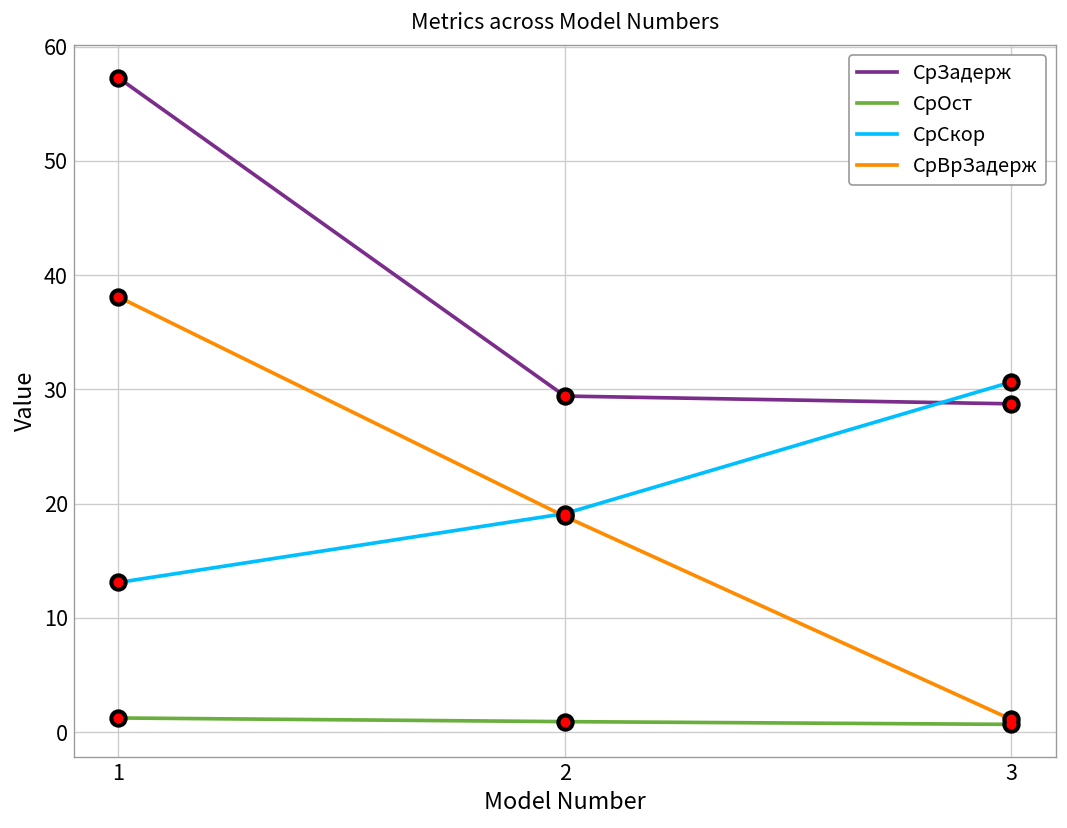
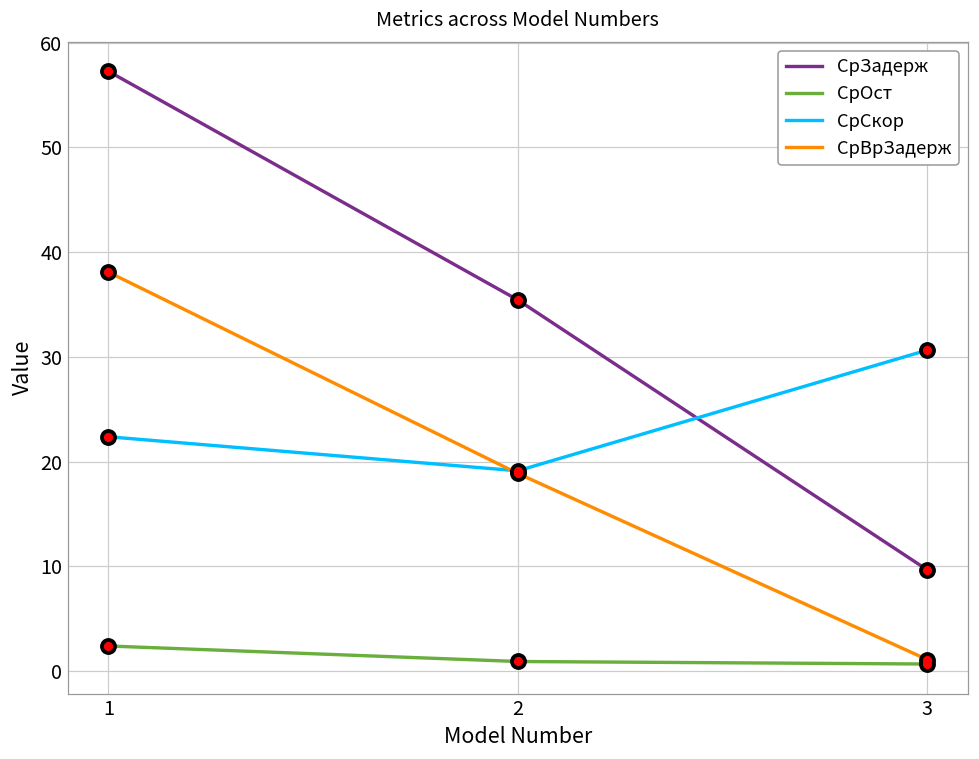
СрОст, 1: 1 -> 2
СрСкор, 1: 13 -> 22
СрЗадерж, 2: 29 -> 35
СрЗадерж, 3: 29 -> 10
